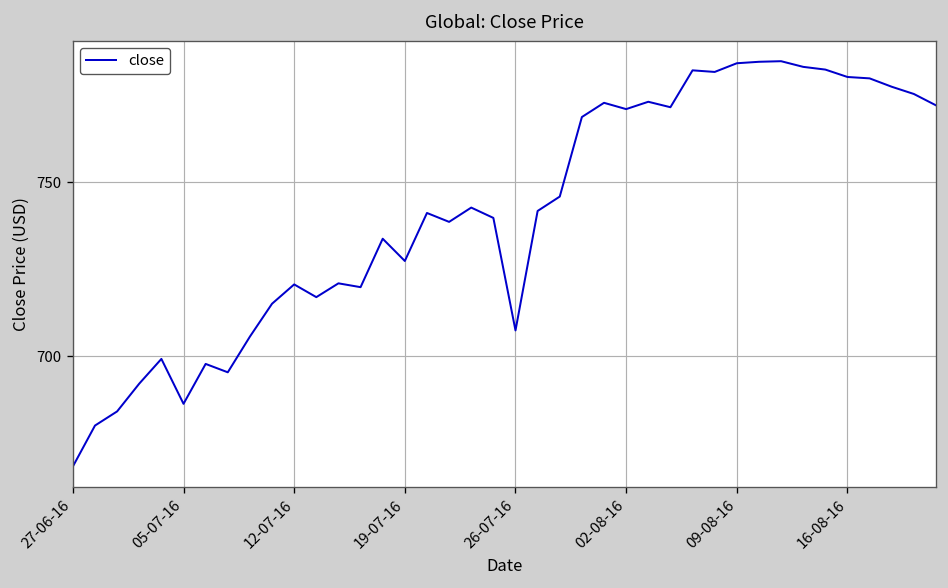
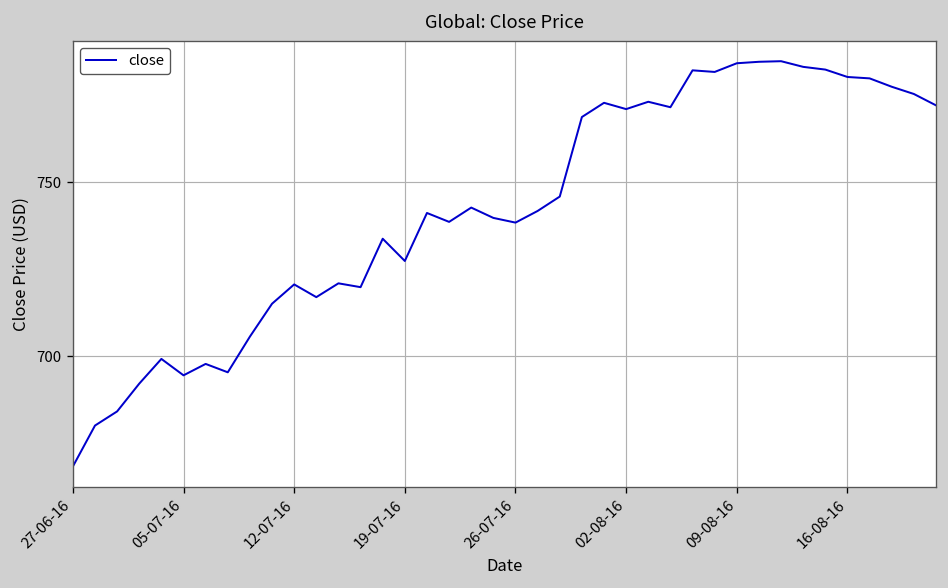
05-07-16: 686 -> 694
26-07-16: 707 -> 738
